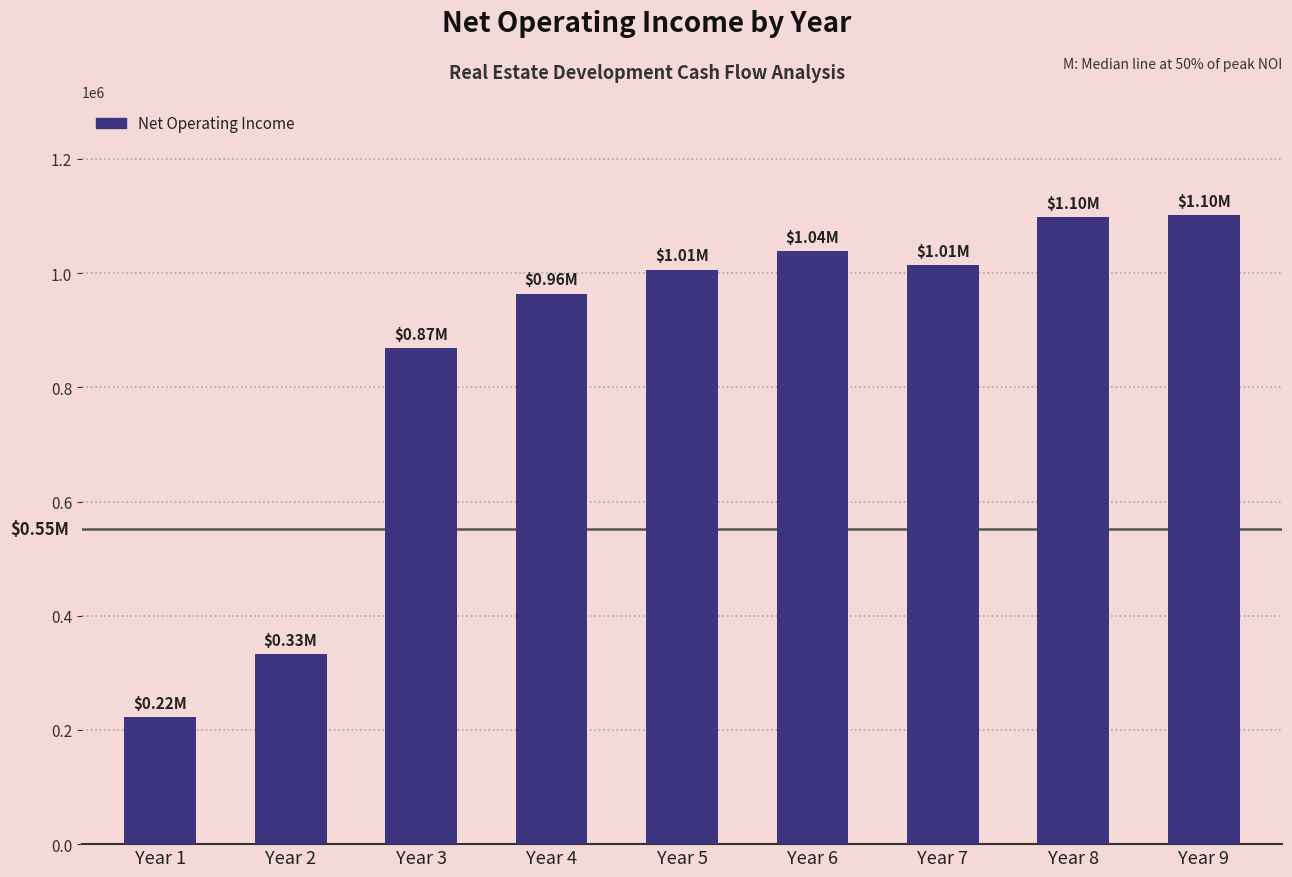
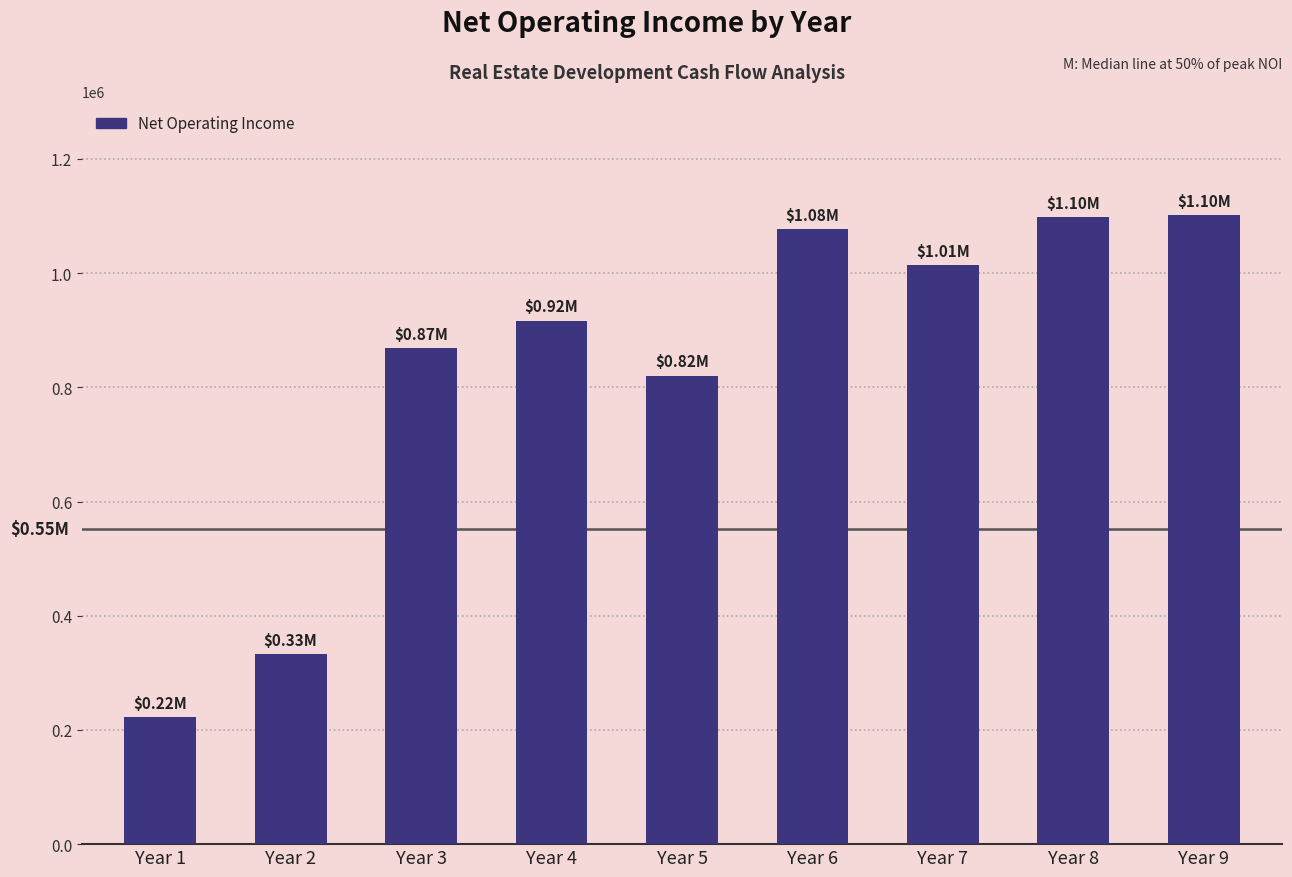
Year 4: $0.96M -> $0.92M
Year 5: $1.01M -> $0.82M
Year 6: $1.04M -> $1.08M
